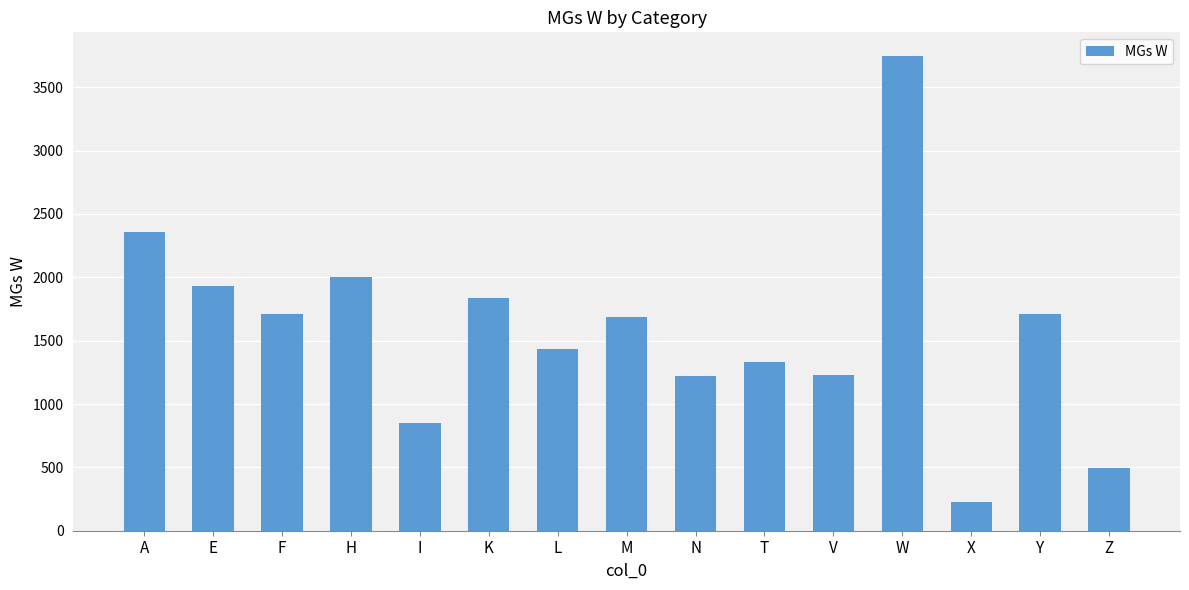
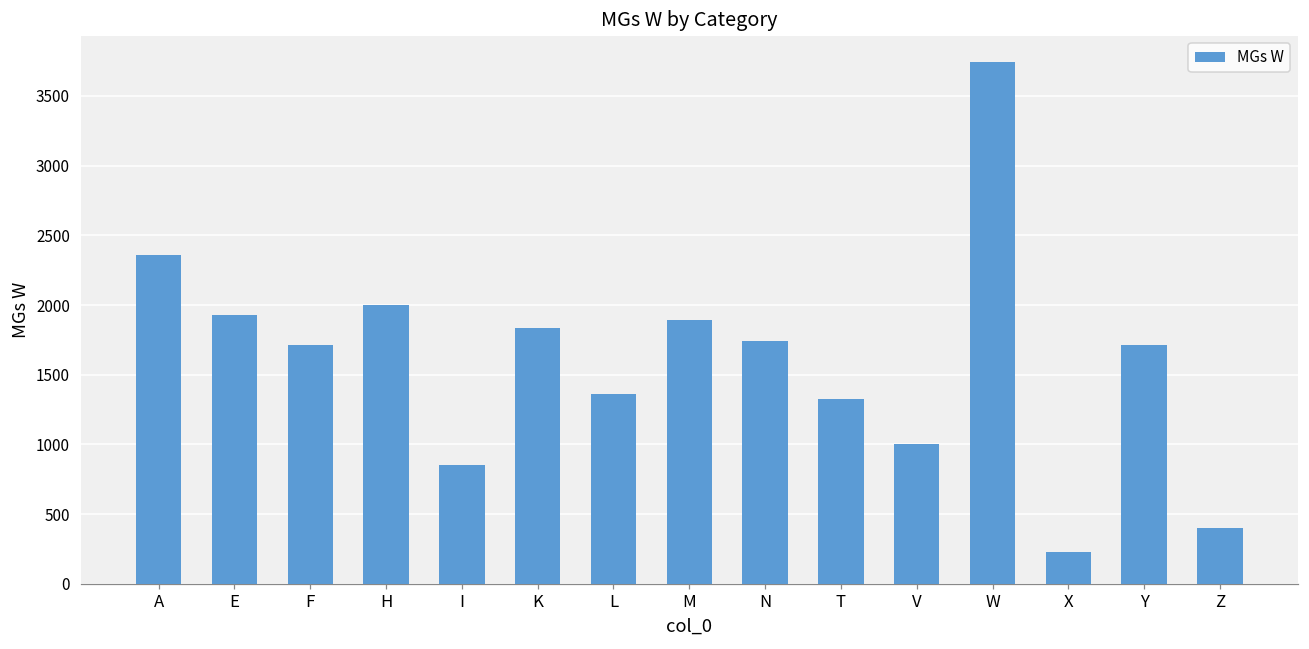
L: 1440 -> 1360
M: 1690 -> 1890
N: 1230 -> 1740
V: 1230 -> 1000
Z: 500 -> 400
